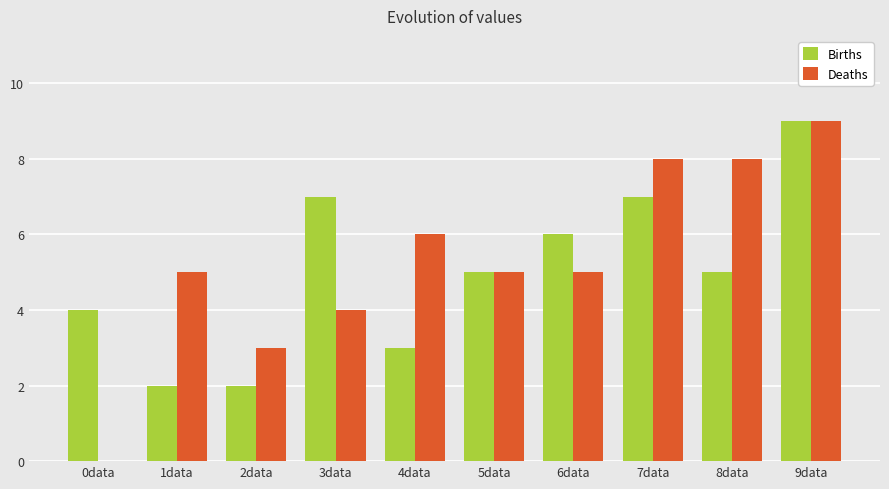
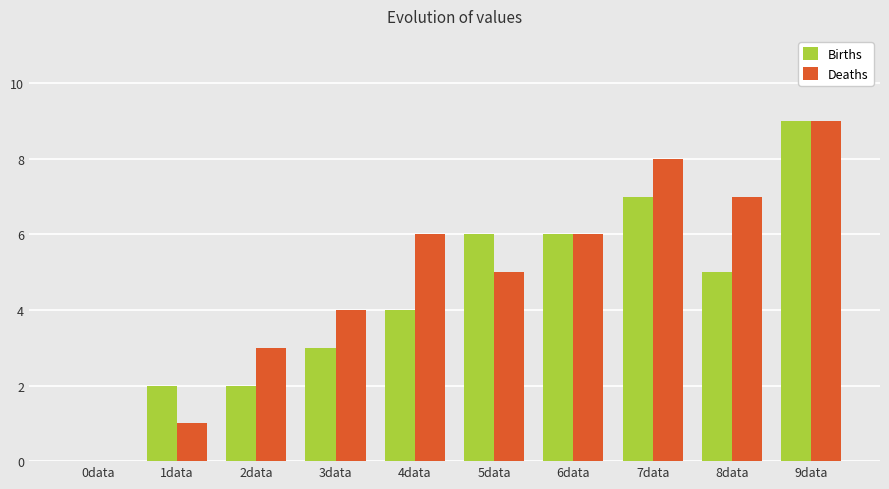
Births, 0data: 4 -> 0
Deaths, 1data: 5 -> 1
Births, 3data: 7 -> 3
Births, 4data: 3 -> 4
Births, 5data: 5 -> 6
Deaths, 6data: 5 -> 6
Deaths, 8data: 8 -> 7
